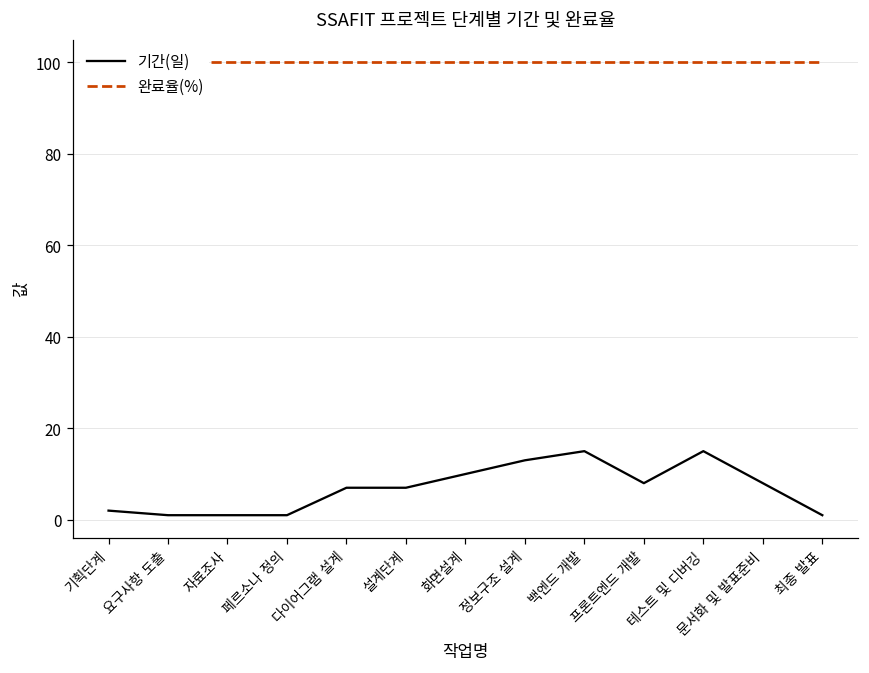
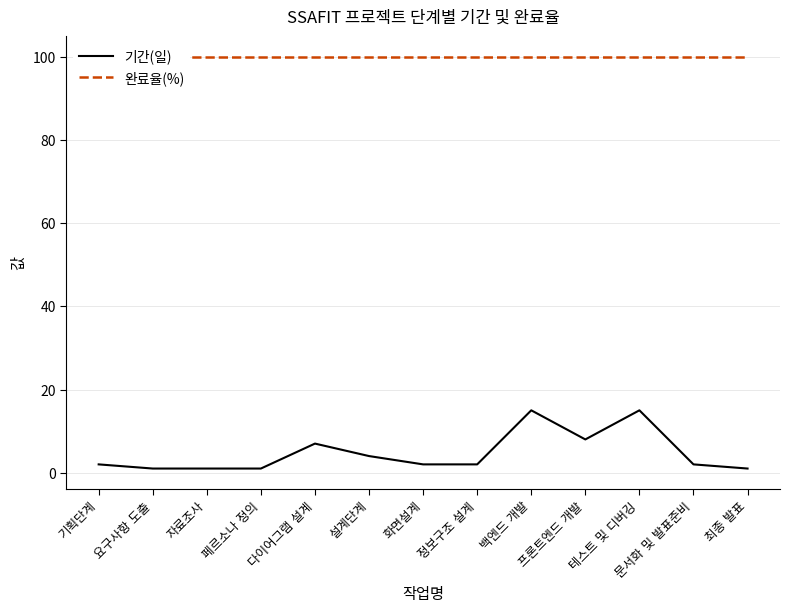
기간(일), 설계단계: 7 -> 4
기간(일), 화면설계: 10 -> 2
기간(일), 정보구조 설계: 13 -> 2
기간(일), 문서화 및 발표준비: 8 -> 2
